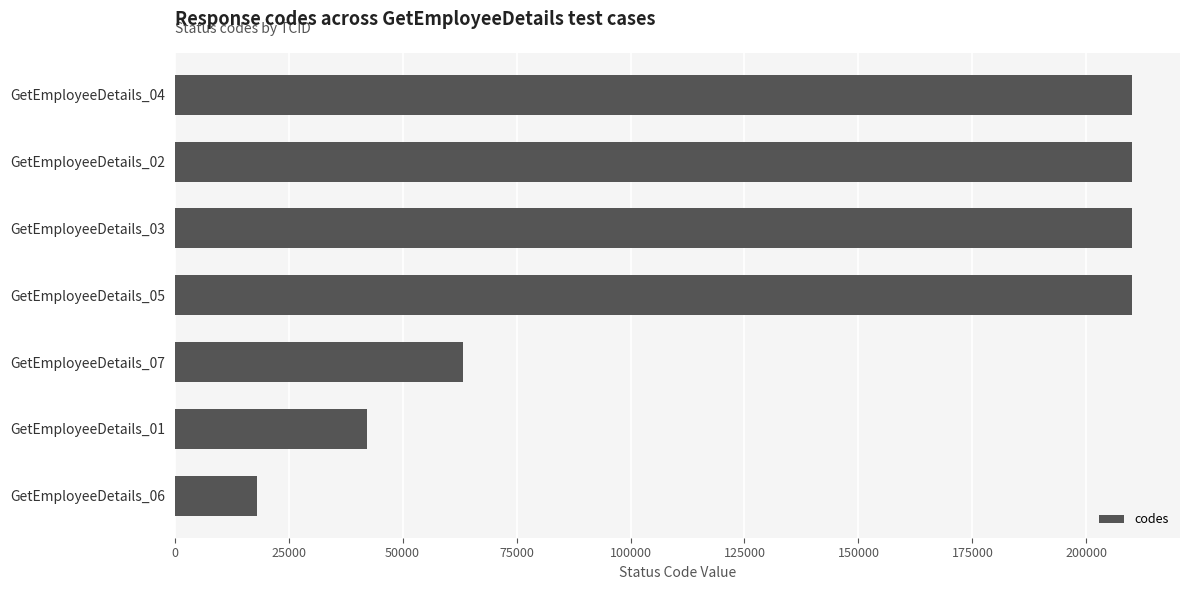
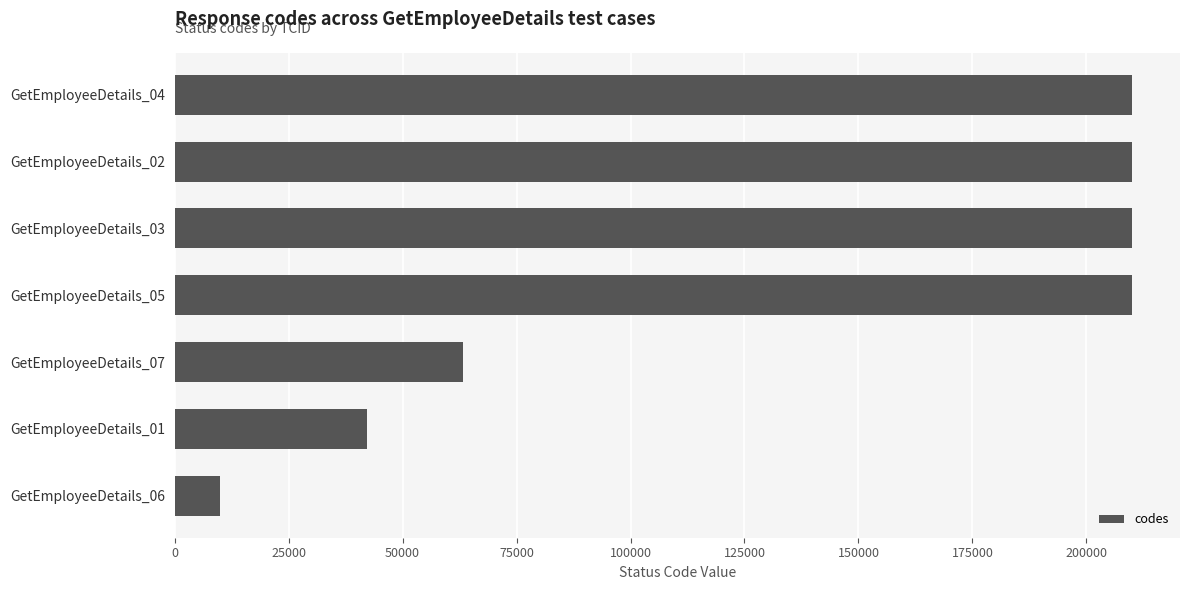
GetEmployeeDetails_06: 18000 -> 10000
